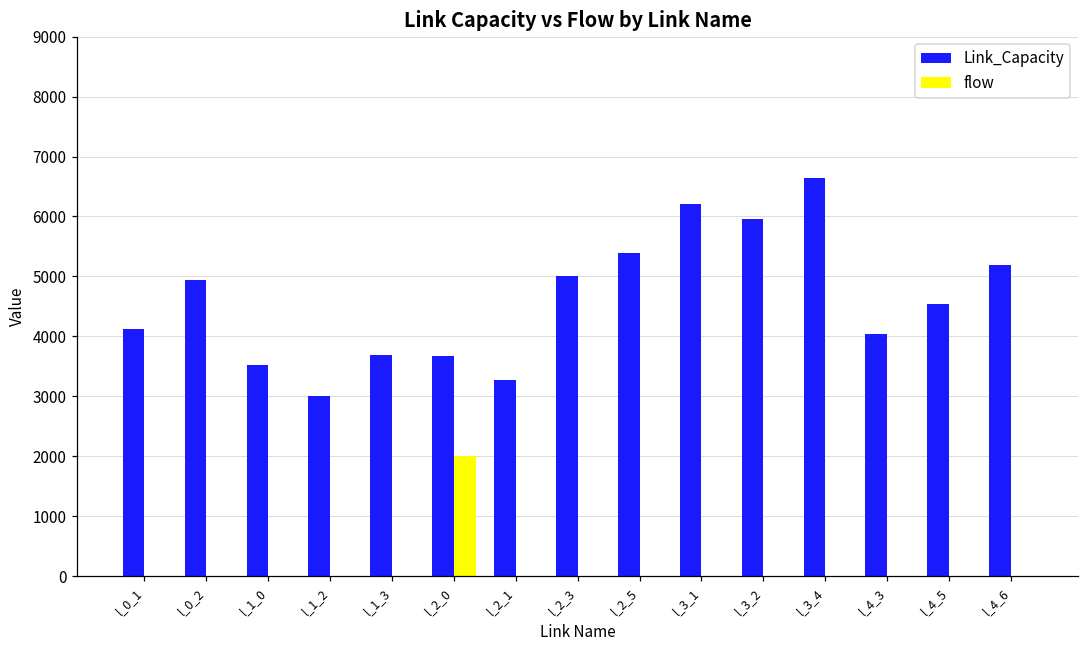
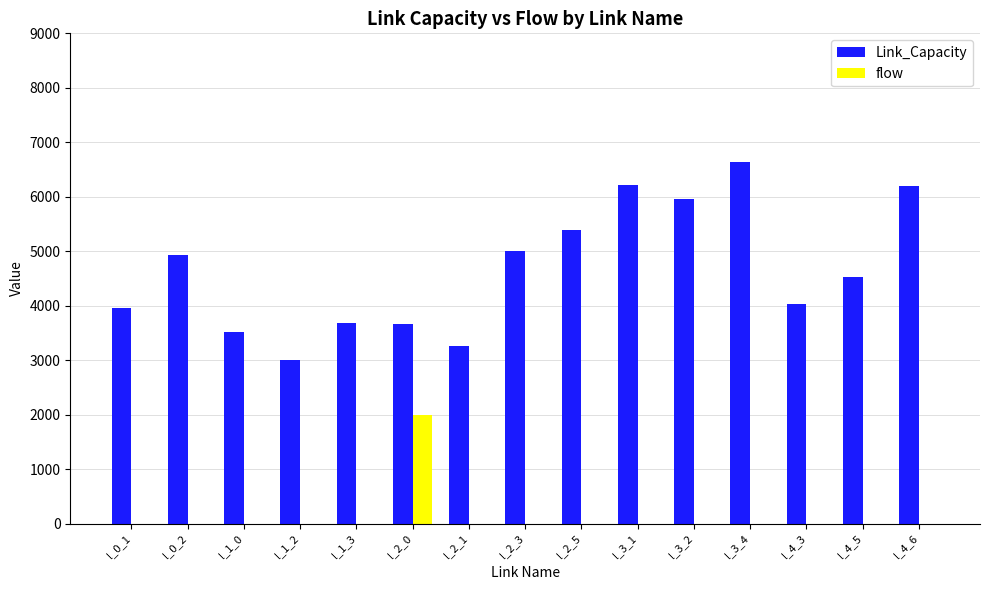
Link_Capacity, l_0_1: 4100 -> 4000
Link_Capacity, l_4_6: 5200 -> 6200
